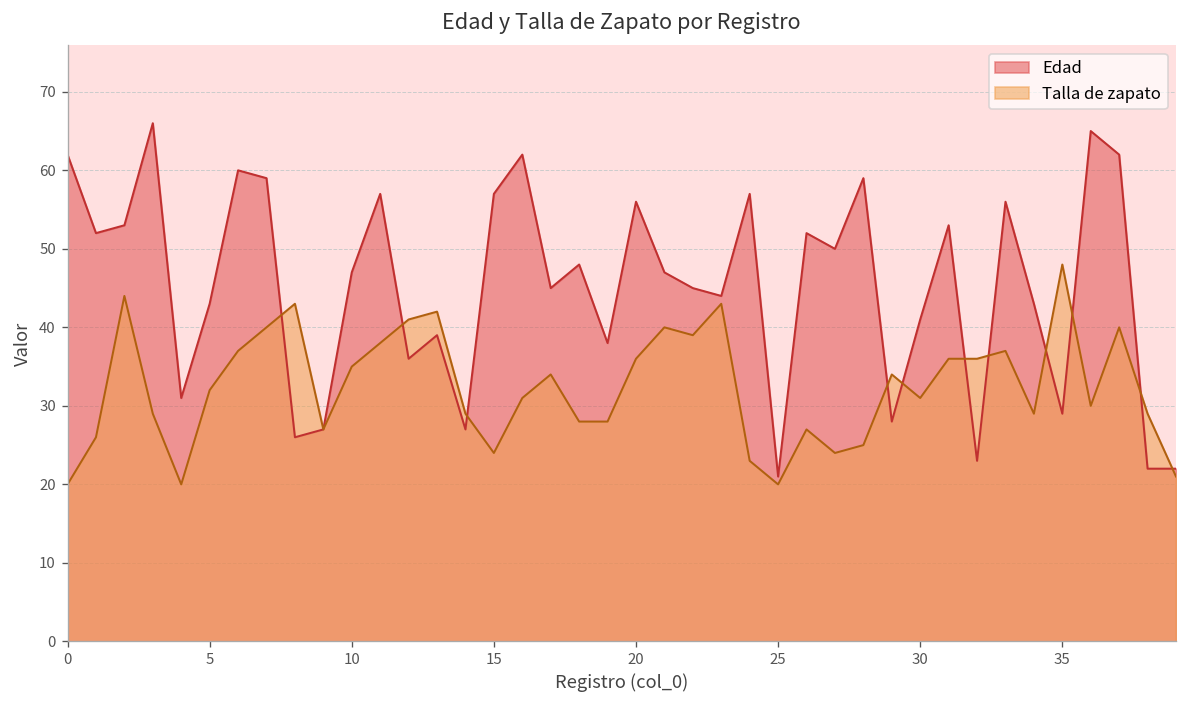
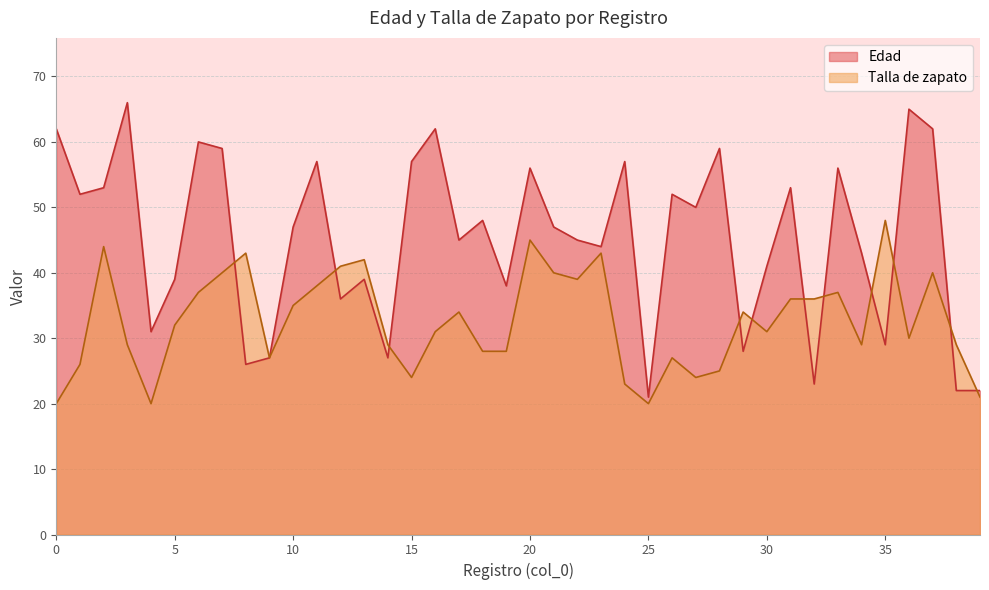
Edad, 5: 43 -> 39
Talla de zapato, 20: 36 -> 45
